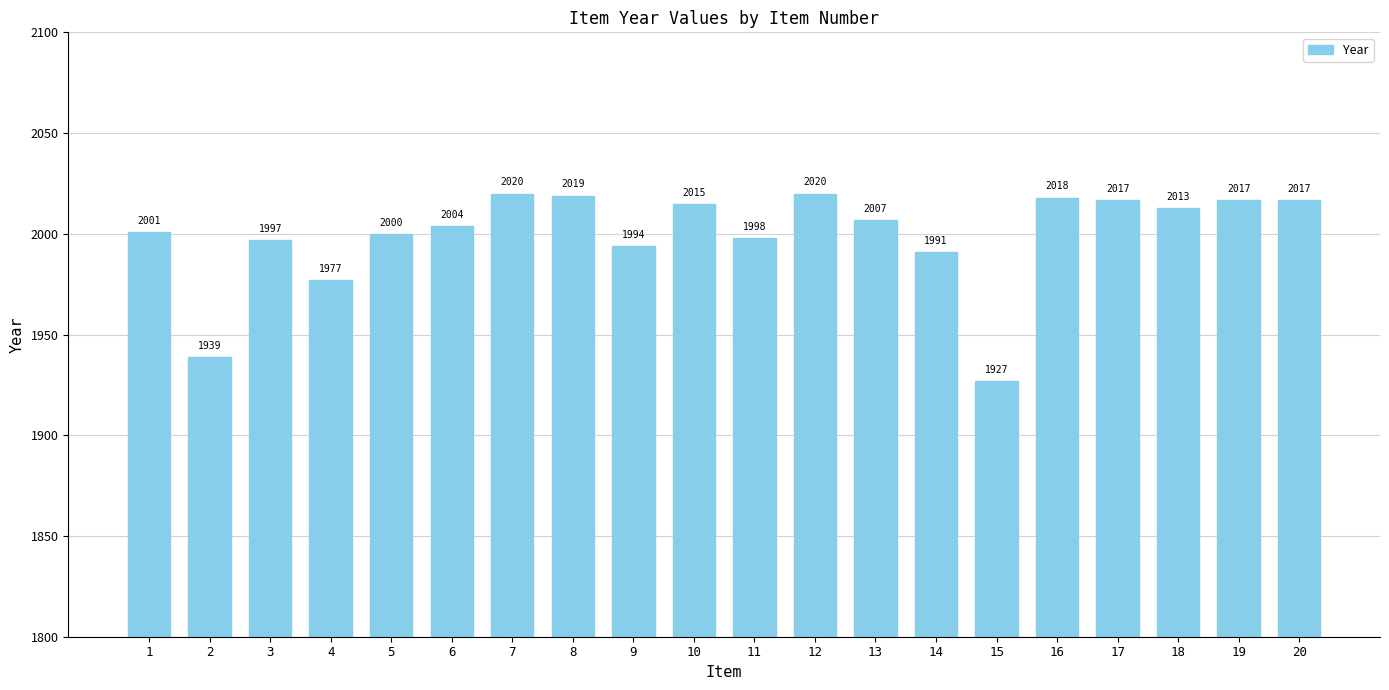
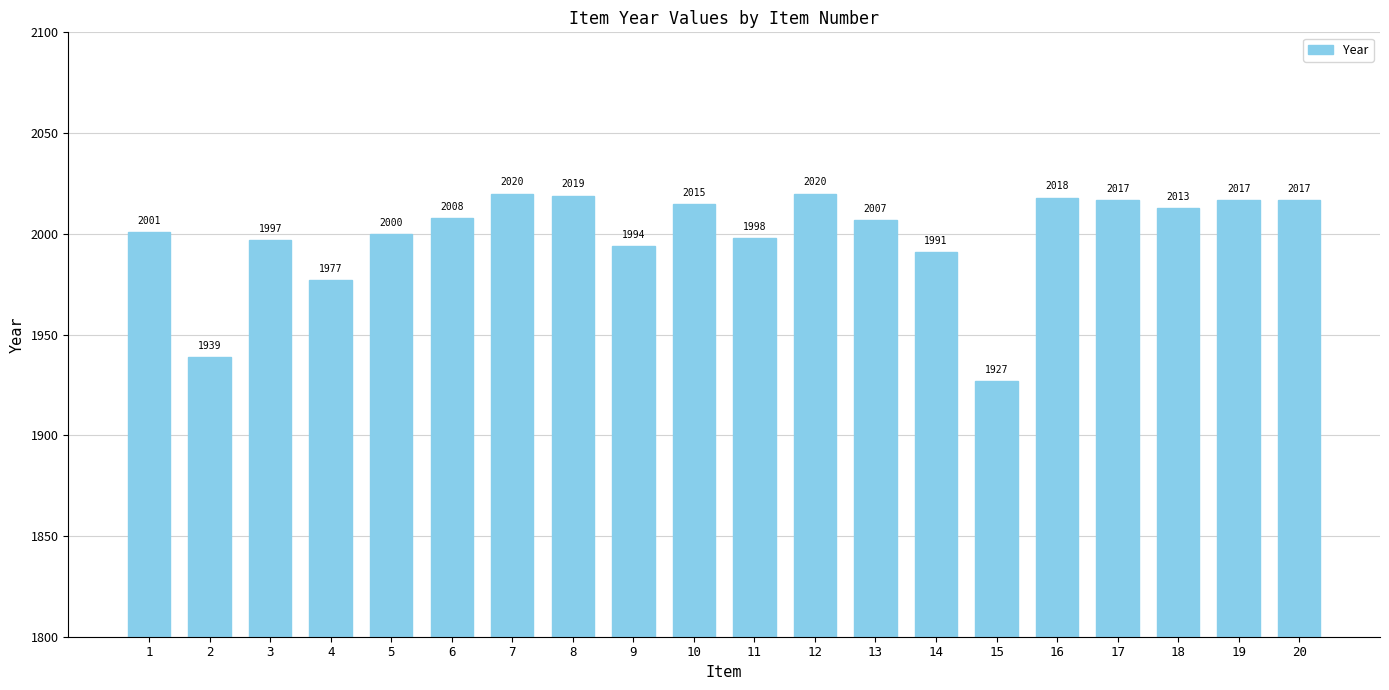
6: 2004 -> 2008
